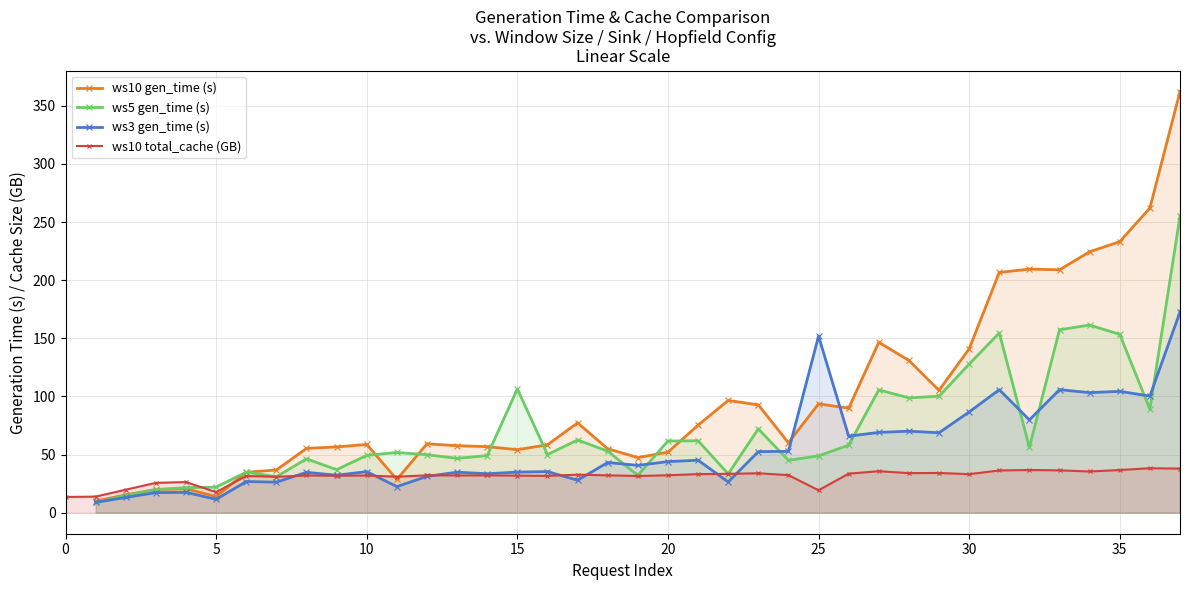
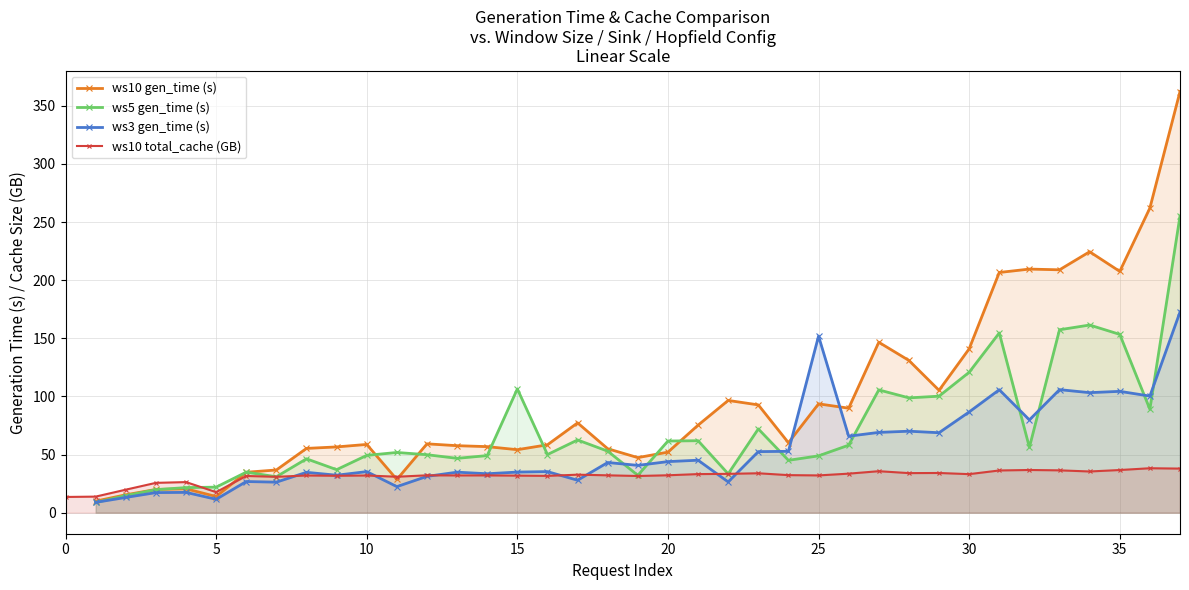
ws10 total_cache (GB), 25: 19 -> 32
ws5 gen_time (s), 30: 128 -> 121
ws10 gen_time (s), 35: 233 -> 208
